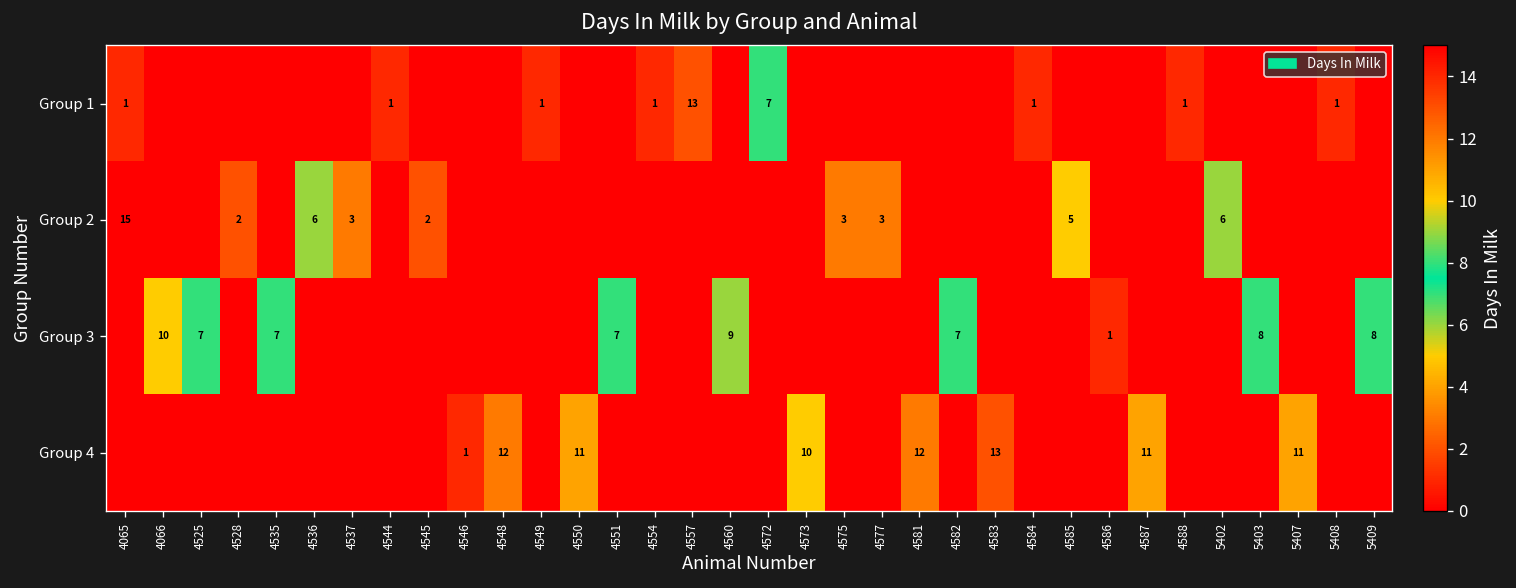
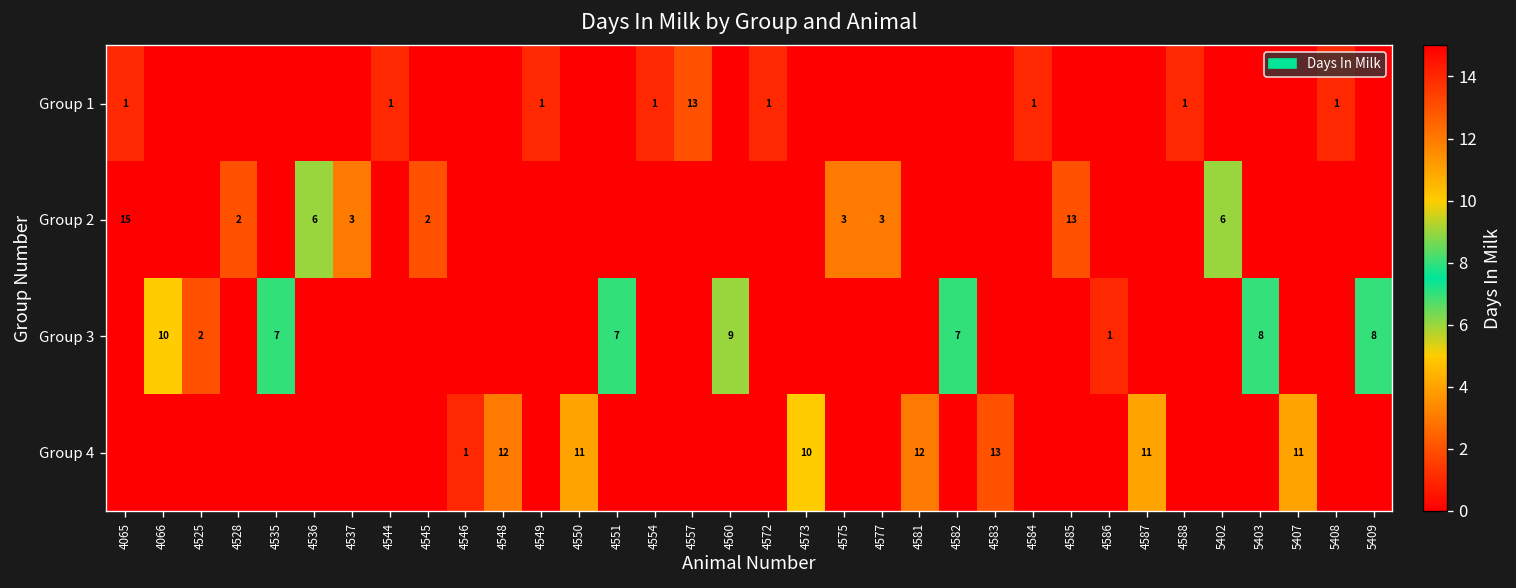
Group 1, 4572: 7 -> 1
Group 2, 4585: 5 -> 13
Group 3, 4525: 7 -> 2
